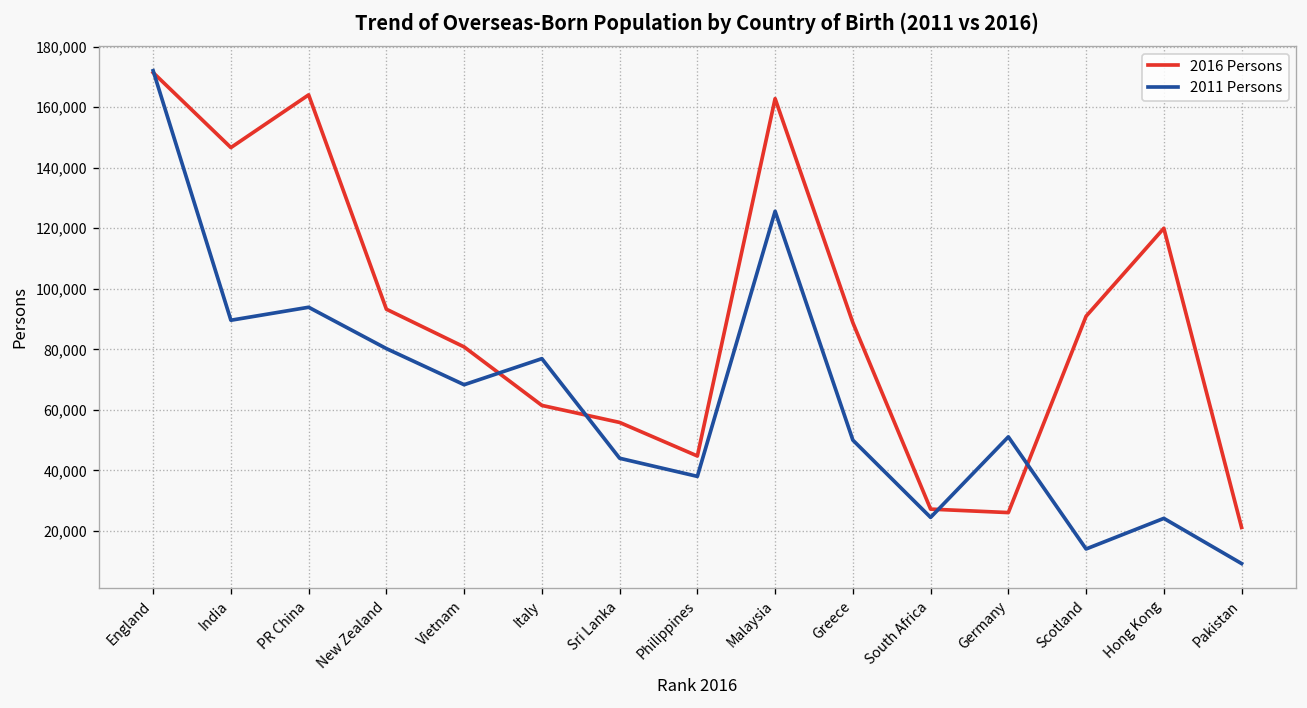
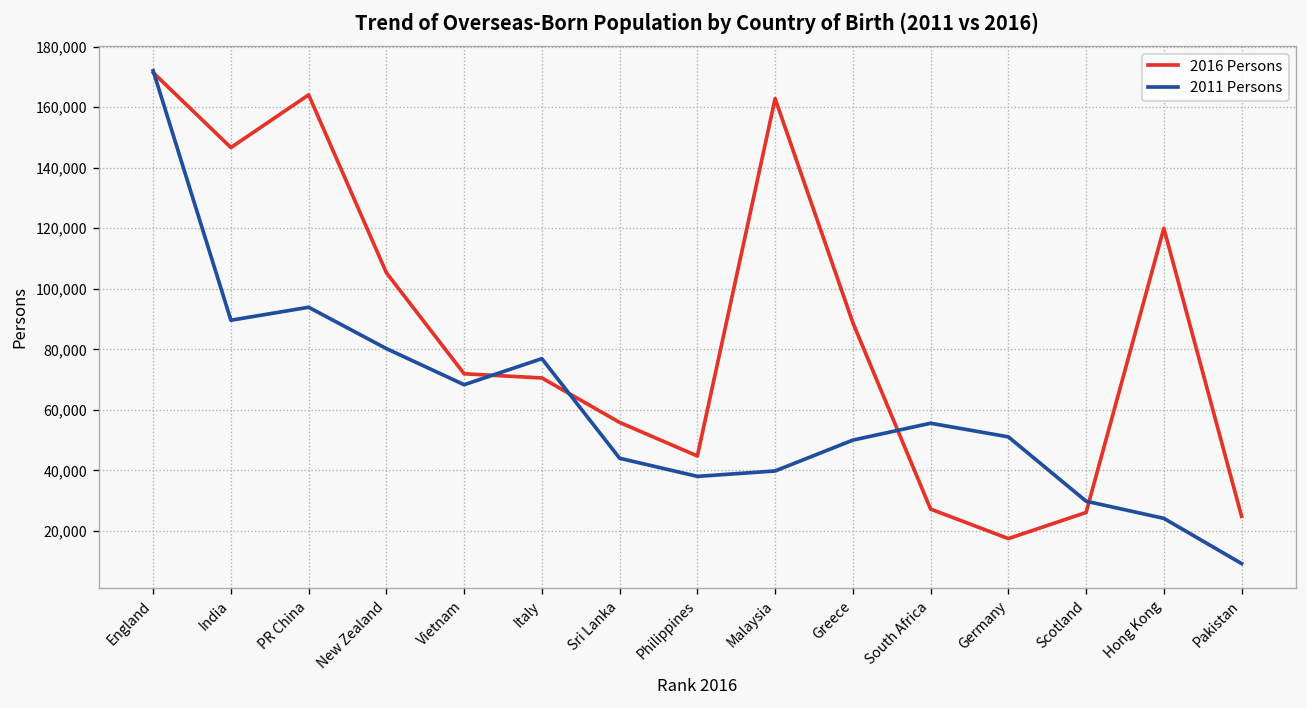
2016 Persons, New Zealand: 93,000 -> 105,000
2016 Persons, Vietnam: 81,000 -> 72,000
2016 Persons, Italy: 61,000 -> 71,000
2011 Persons, Malaysia: 126,000 -> 40,000
2011 Persons, South Africa: 24,000 -> 56,000
2016 Persons, Germany: 26,000 -> 17,000
2016 Persons, Scotland: 91,000 -> 26,000
2011 Persons, Scotland: 14,000 -> 30,000
2016 Persons, Pakistan: 21,000 -> 25,000
